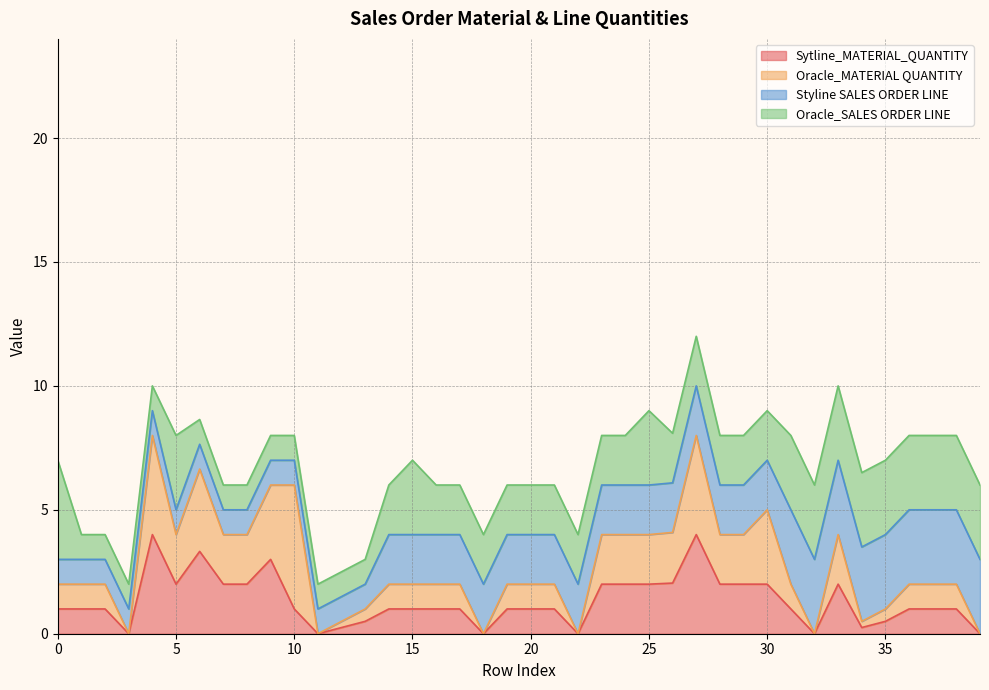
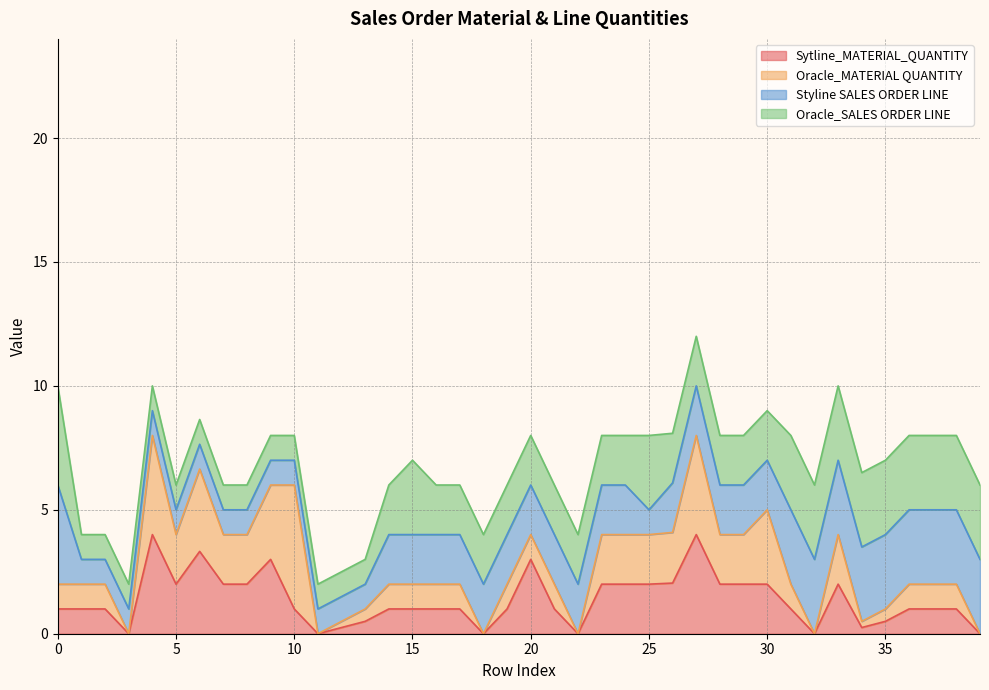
Styline SALES ORDER LINE, 0: 1 -> 4
Oracle_SALES ORDER LINE, 5: 3 -> 1
Sytline_MATERIAL_QUANTITY, 20: 1 -> 3
Styline SALES ORDER LINE, 25: 2 -> 1
